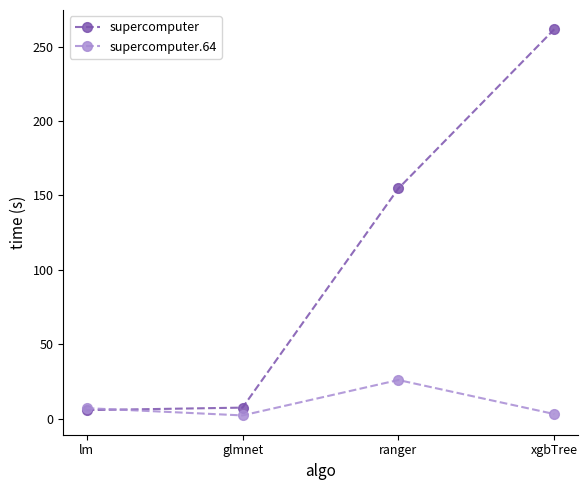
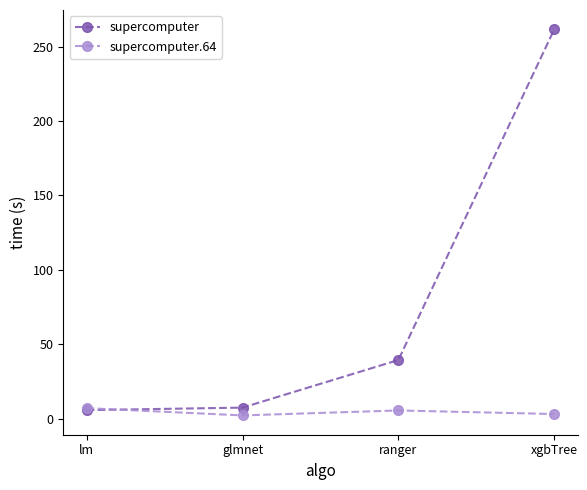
supercomputer, ranger: 155 -> 39
supercomputer.64, ranger: 26 -> 5
